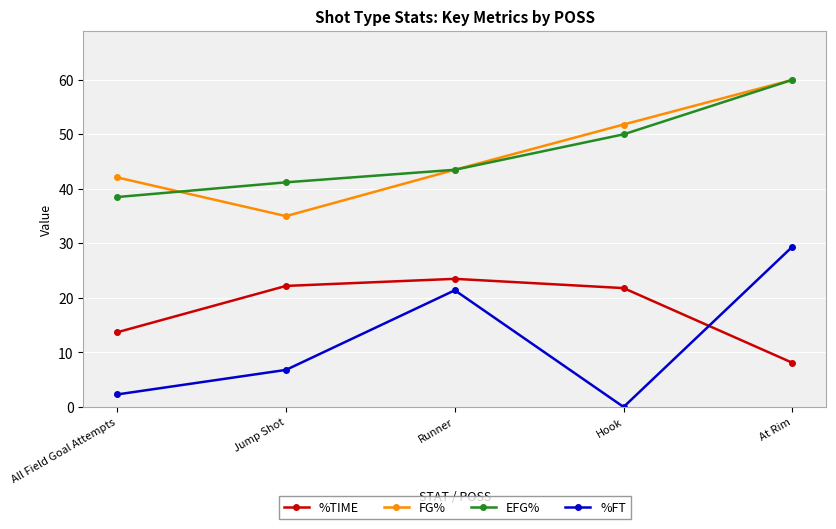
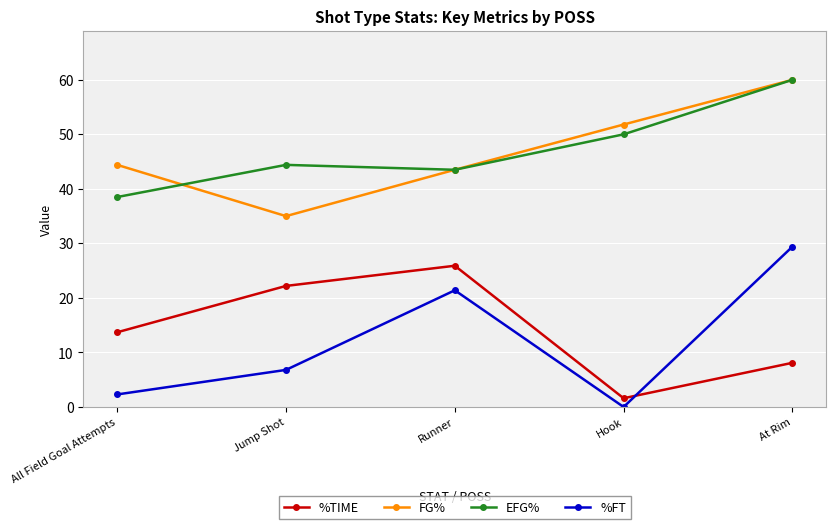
FG%, All Field Goal Attempts: 42 -> 44
EFG%, Jump Shot: 41 -> 44
%TIME, Runner: 24 -> 26
%TIME, Hook: 22 -> 2
